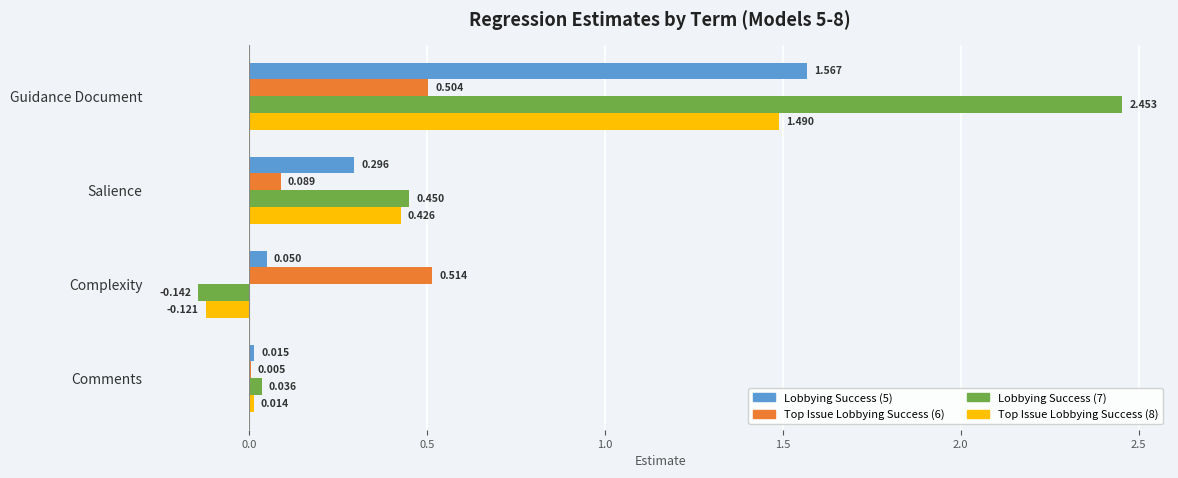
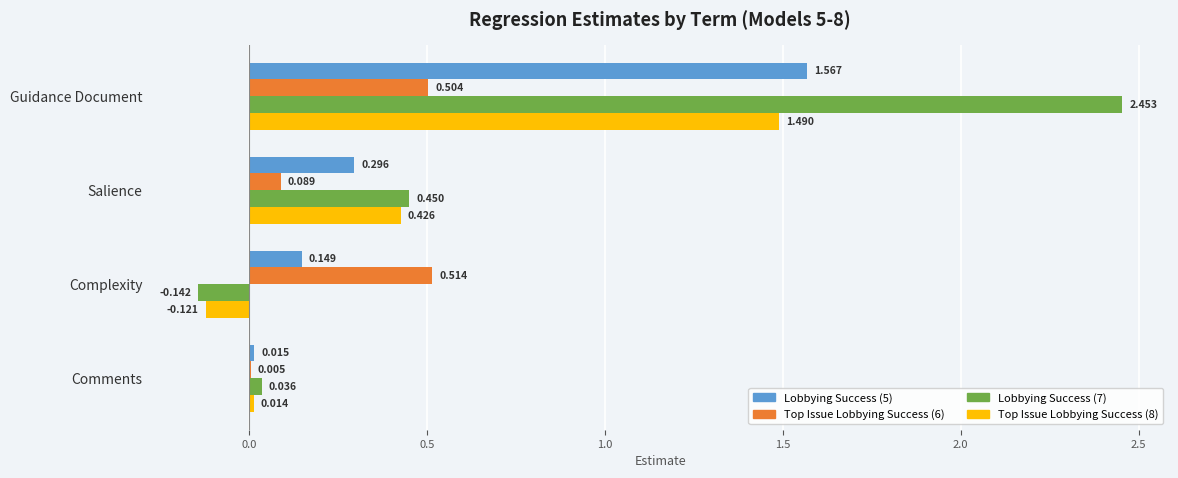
Lobbying Success (5), Complexity: 0.050 -> 0.149
